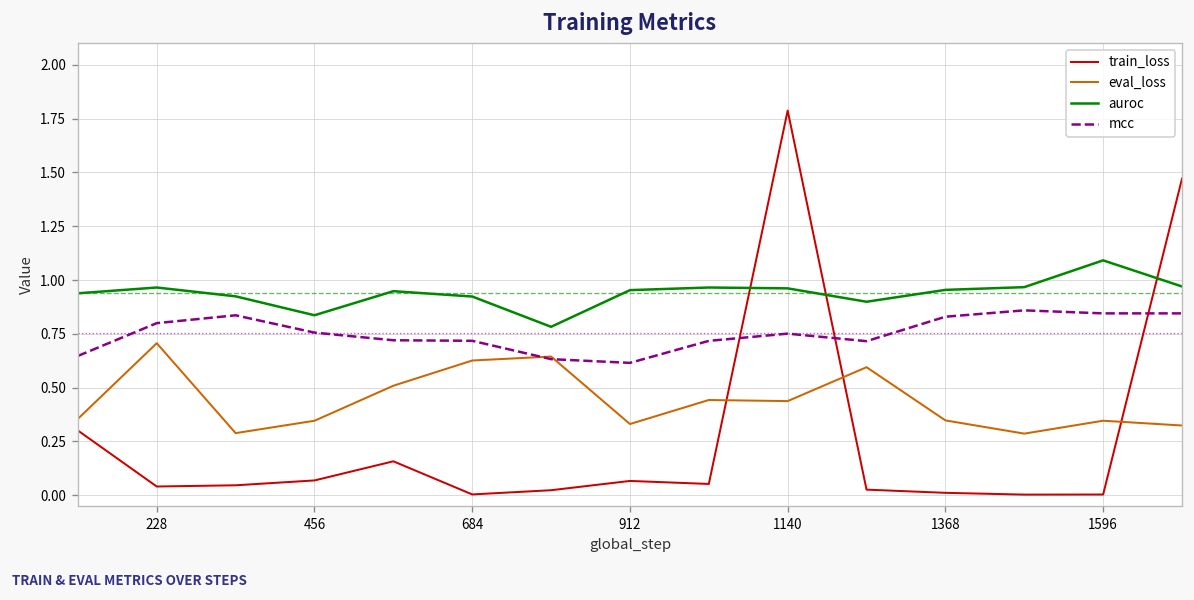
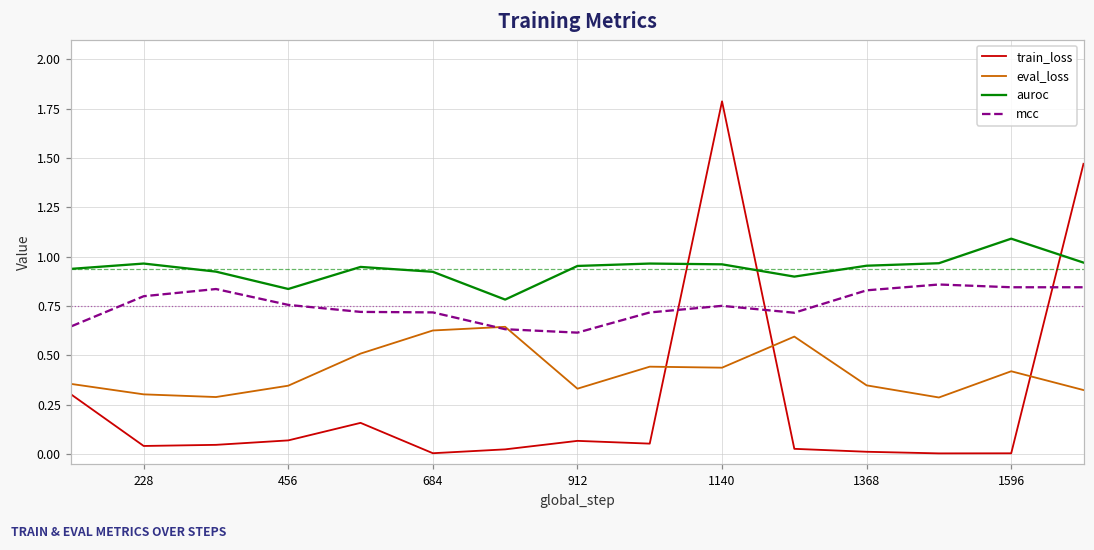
eval_loss, 228: 0.71 -> 0.30
eval_loss, 1596: 0.35 -> 0.42
